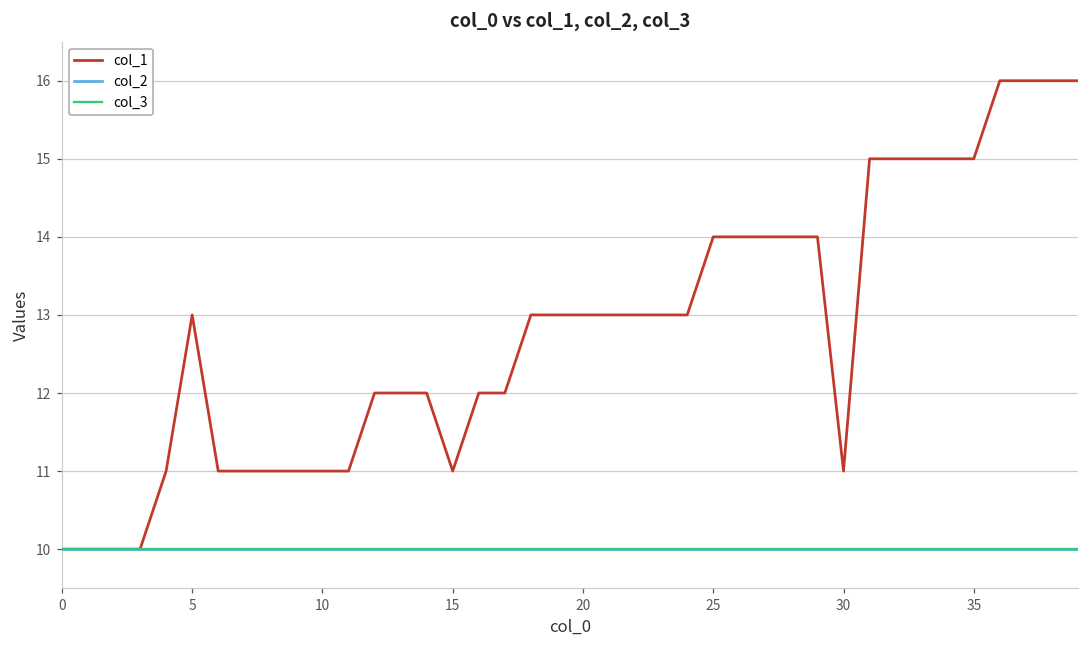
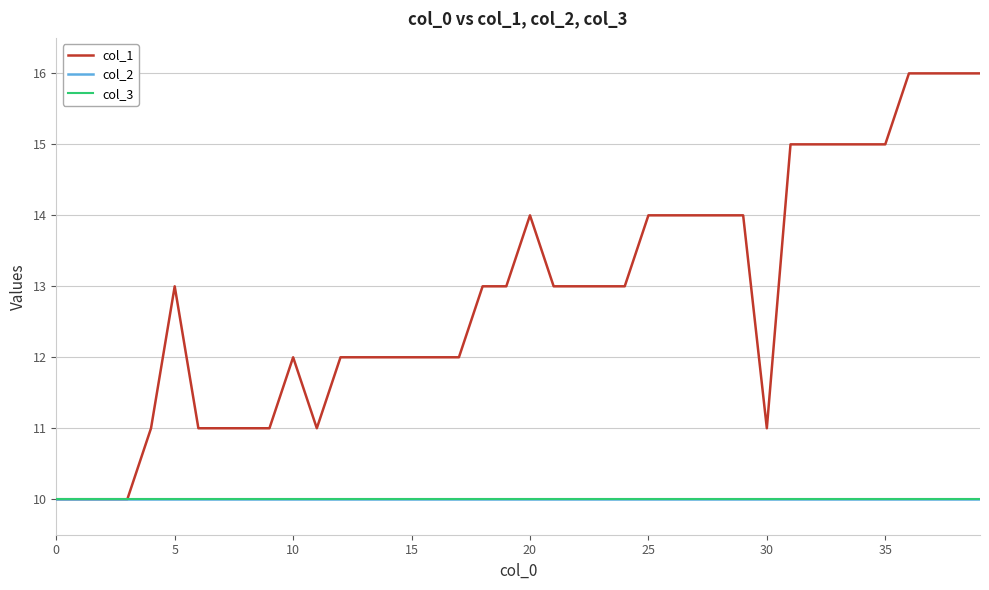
col_1, 10: 11 -> 12
col_1, 15: 11 -> 12
col_1, 20: 13 -> 14
